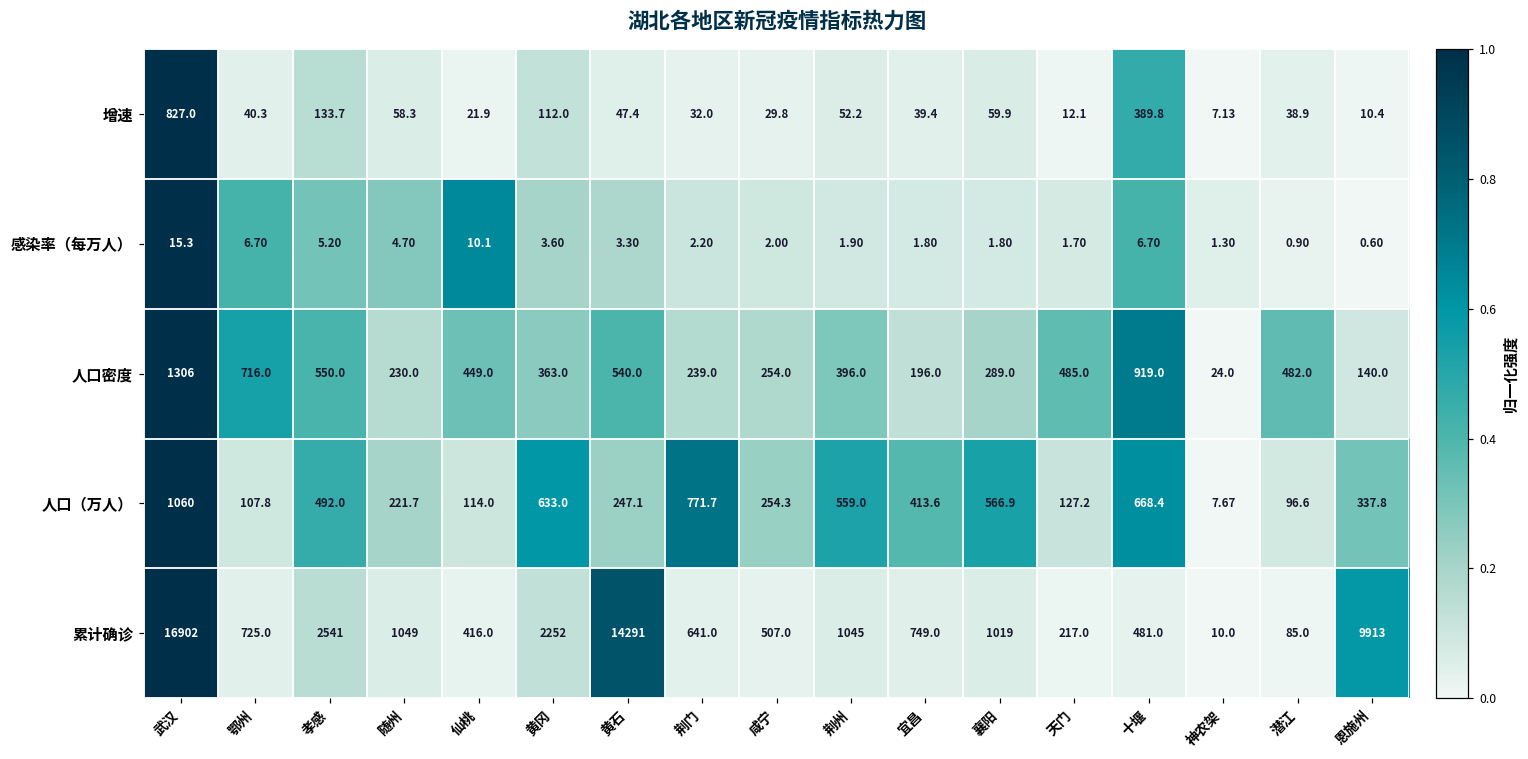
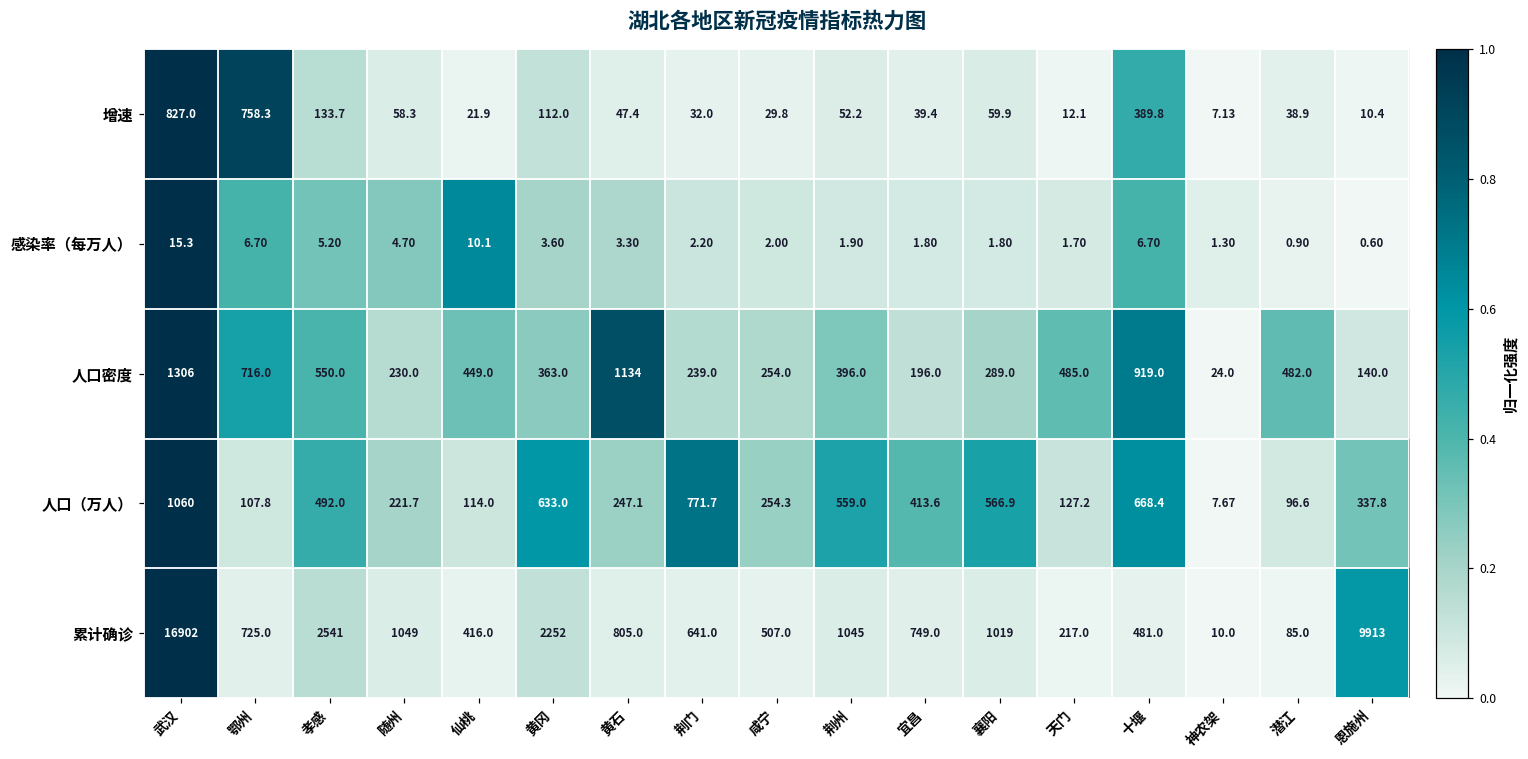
增速, 鄂州: 40.3 -> 758.3
人口密度, 黄石: 540.0 -> 1134
累计确诊, 黄石: 14291 -> 805.0
